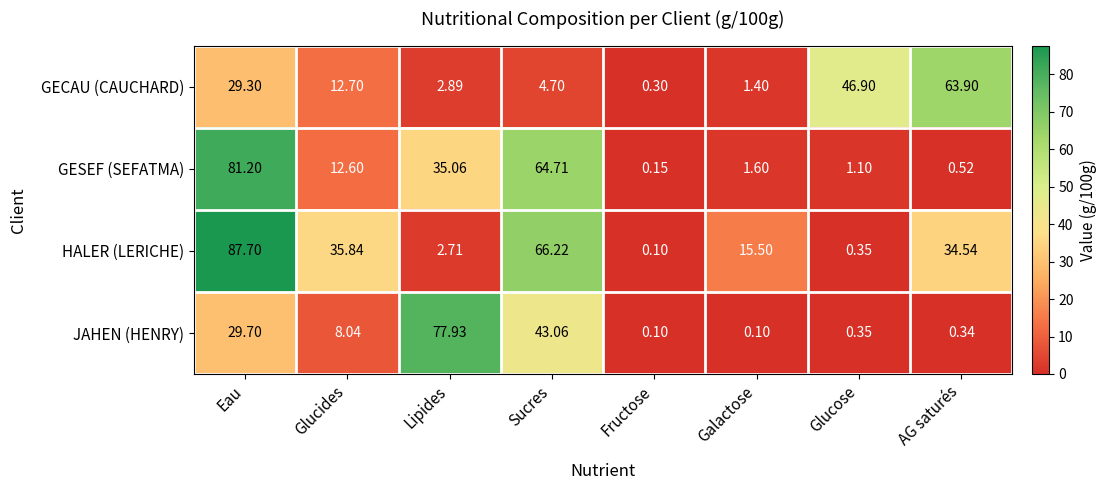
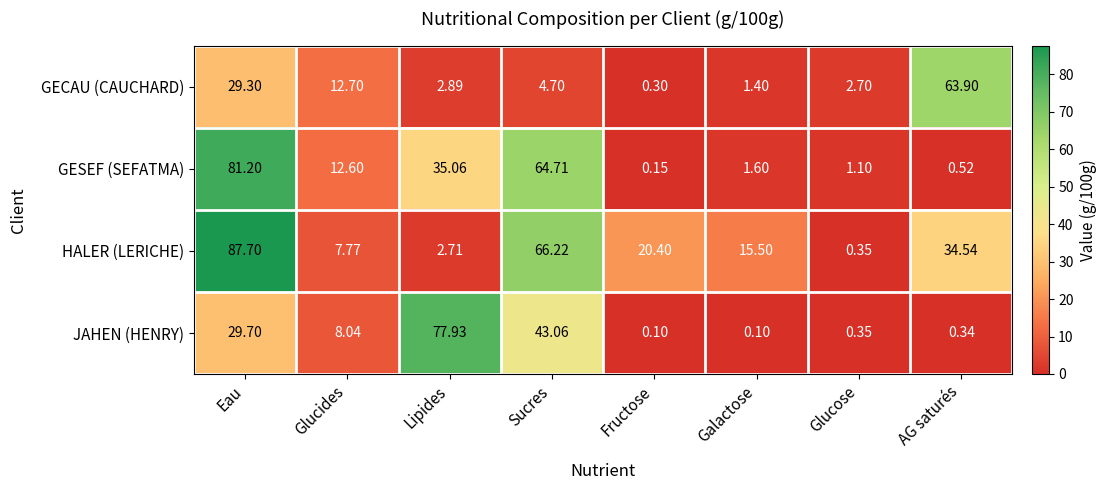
GECAU (CAUCHARD), Glucose: 46.90 -> 2.70
HALER (LERICHE), Glucides: 35.84 -> 7.77
HALER (LERICHE), Fructose: 0.10 -> 20.40
